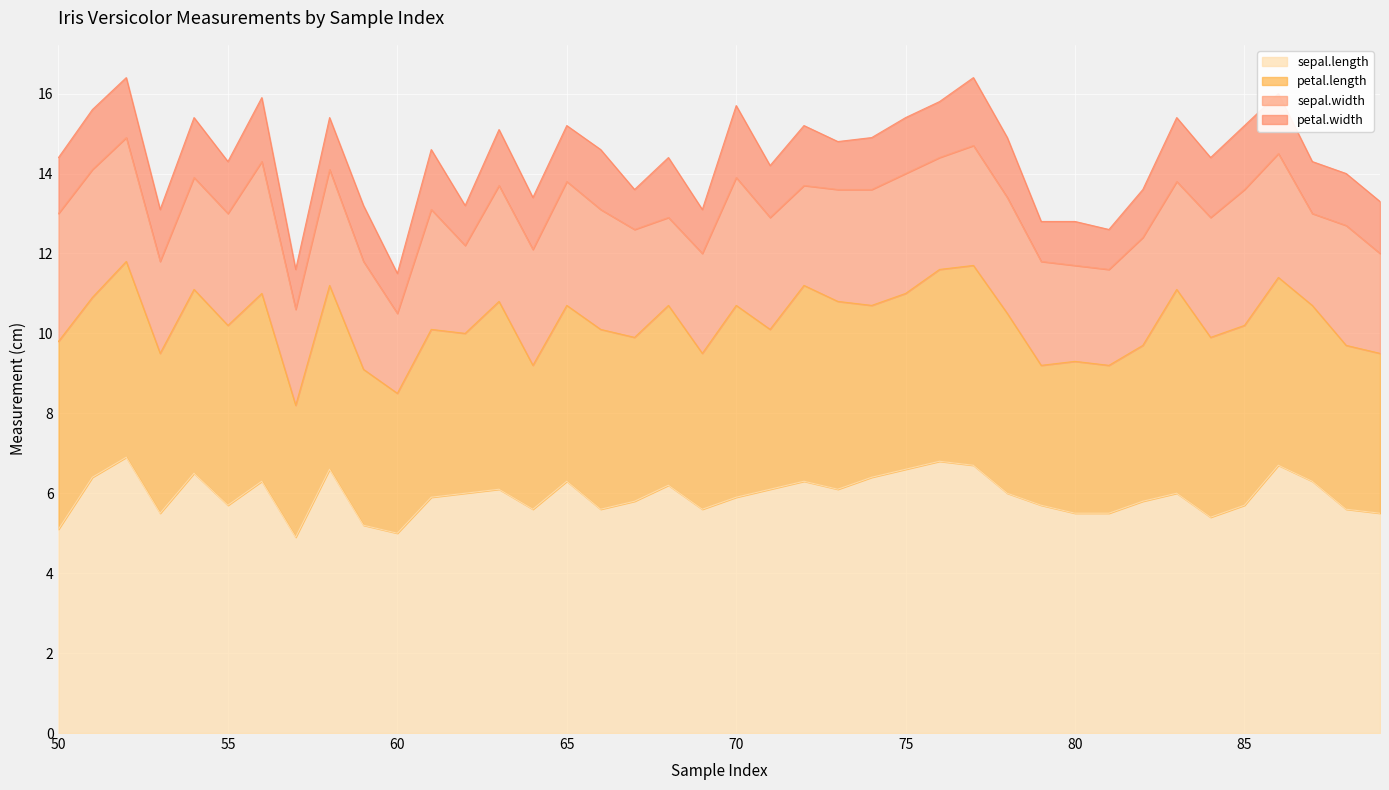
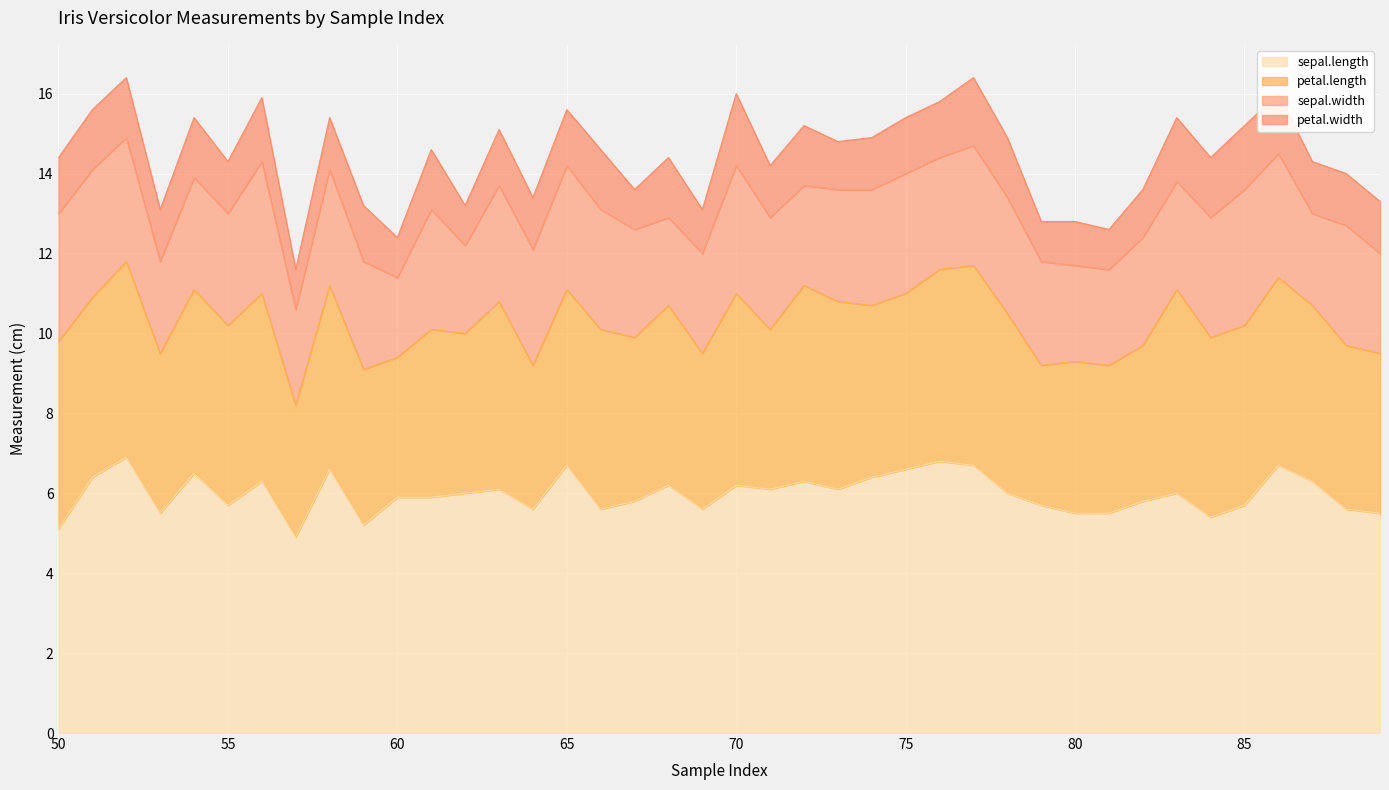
sepal.length, 60: 5.0 -> 5.9
sepal.length, 65: 6.3 -> 6.7
sepal.length, 70: 5.9 -> 6.2
